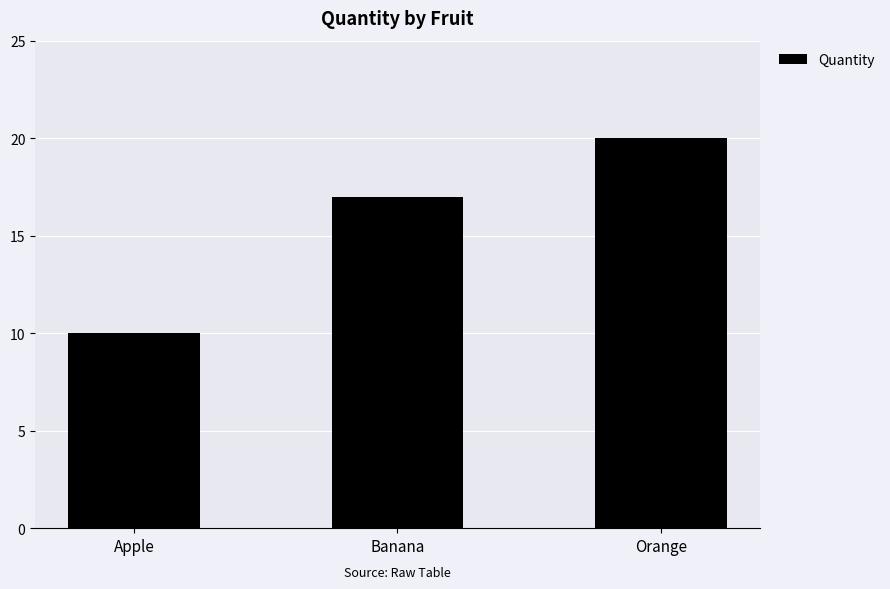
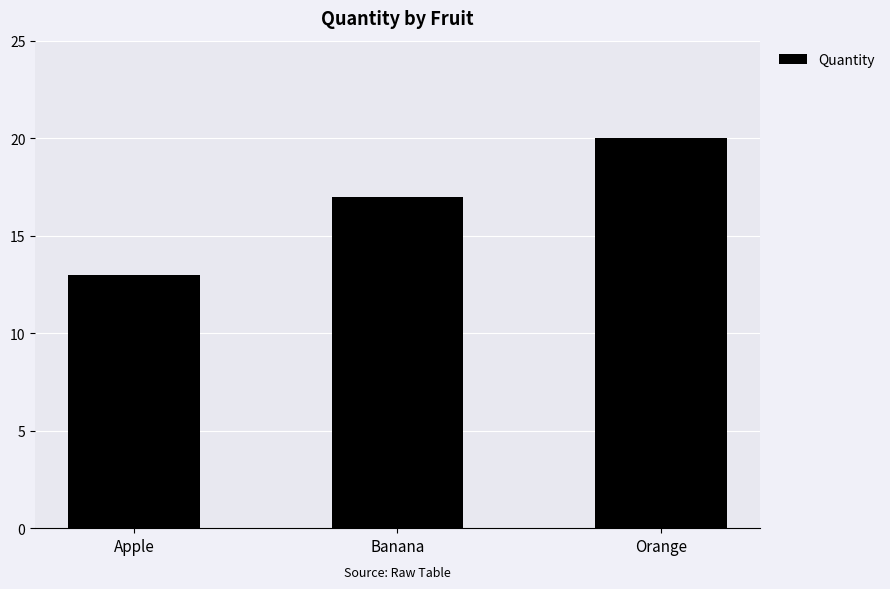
Apple: 10 -> 13
